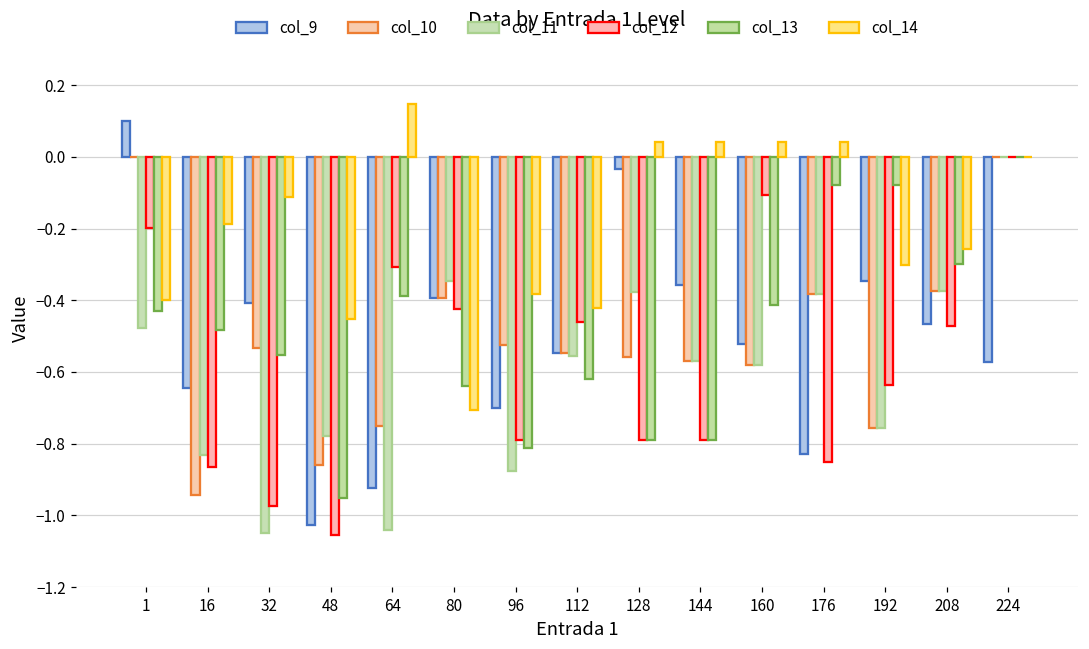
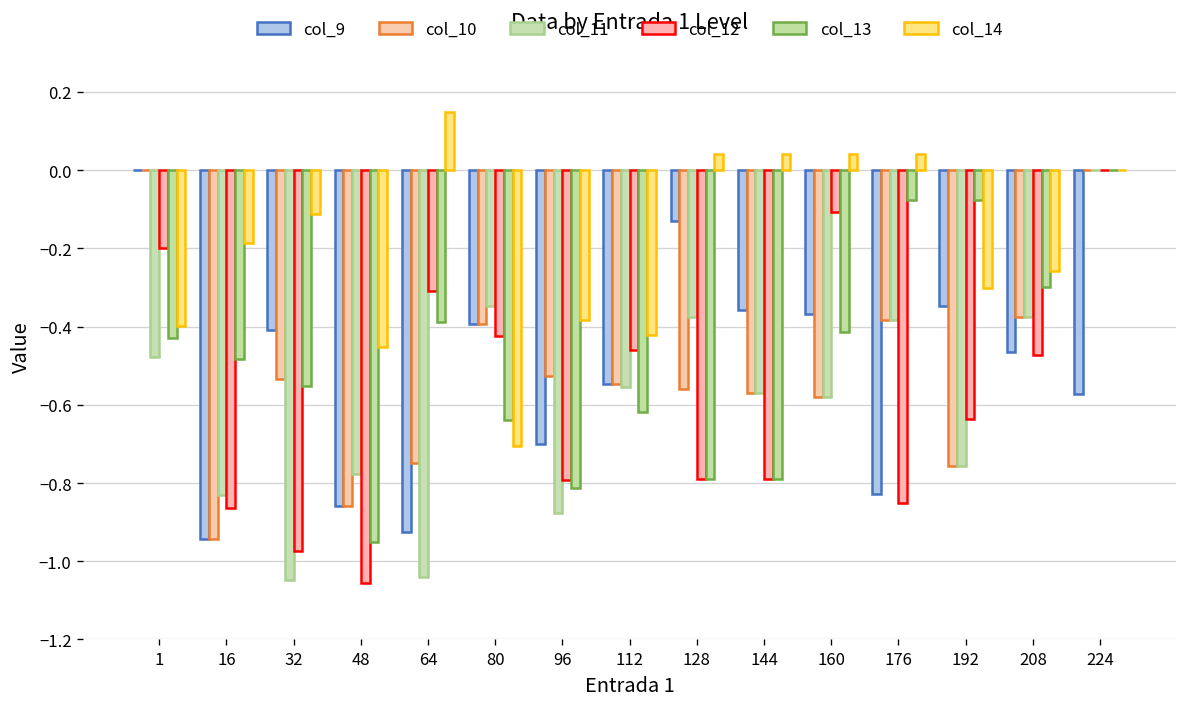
col_9, 1: 0.1 -> 0.0
col_9, 16: -0.65 -> -0.94
col_9, 48: -1.03 -> -0.86
col_9, 128: -0.03 -> -0.13
col_9, 160: -0.52 -> -0.37
